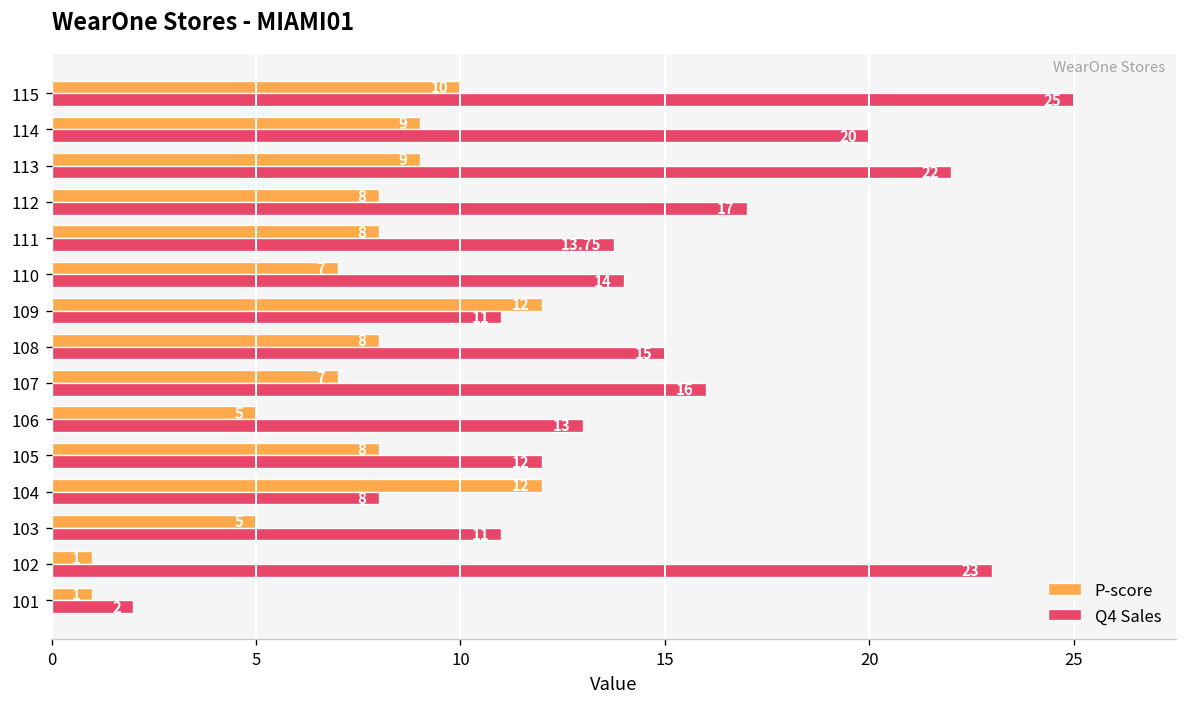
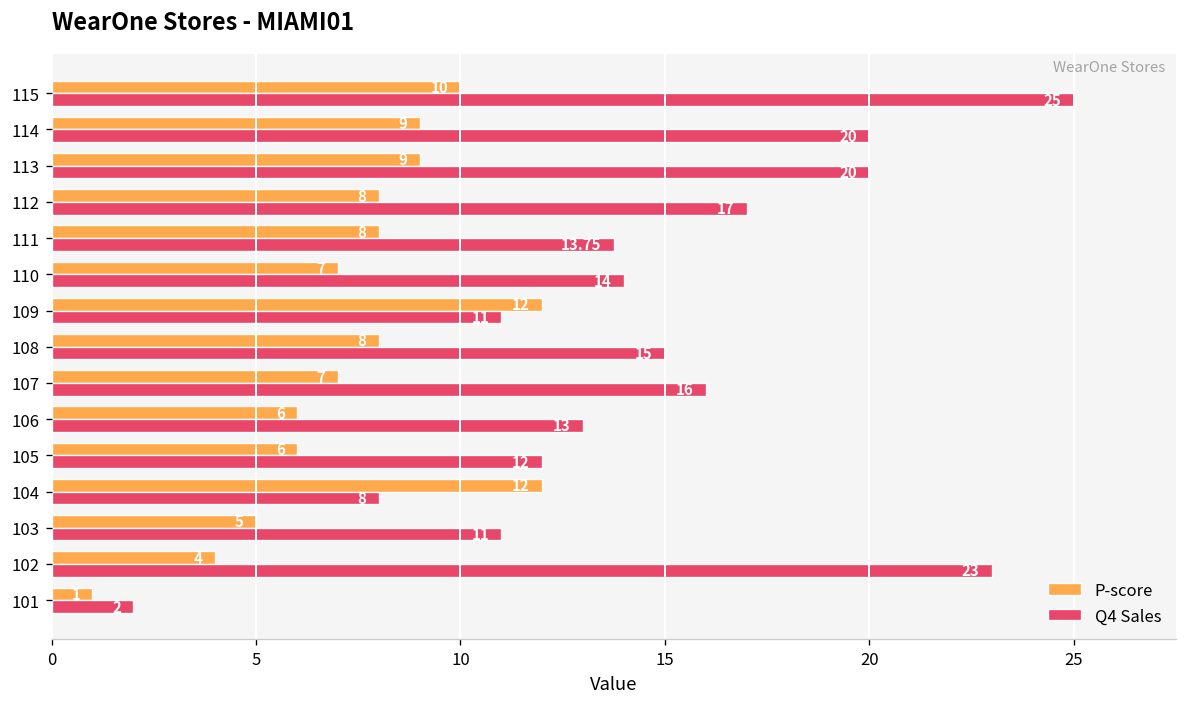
Q4 Sales, 113: 22 -> 20
P-score, 106: 5 -> 6
P-score, 105: 8 -> 6
P-score, 102: 1 -> 4
